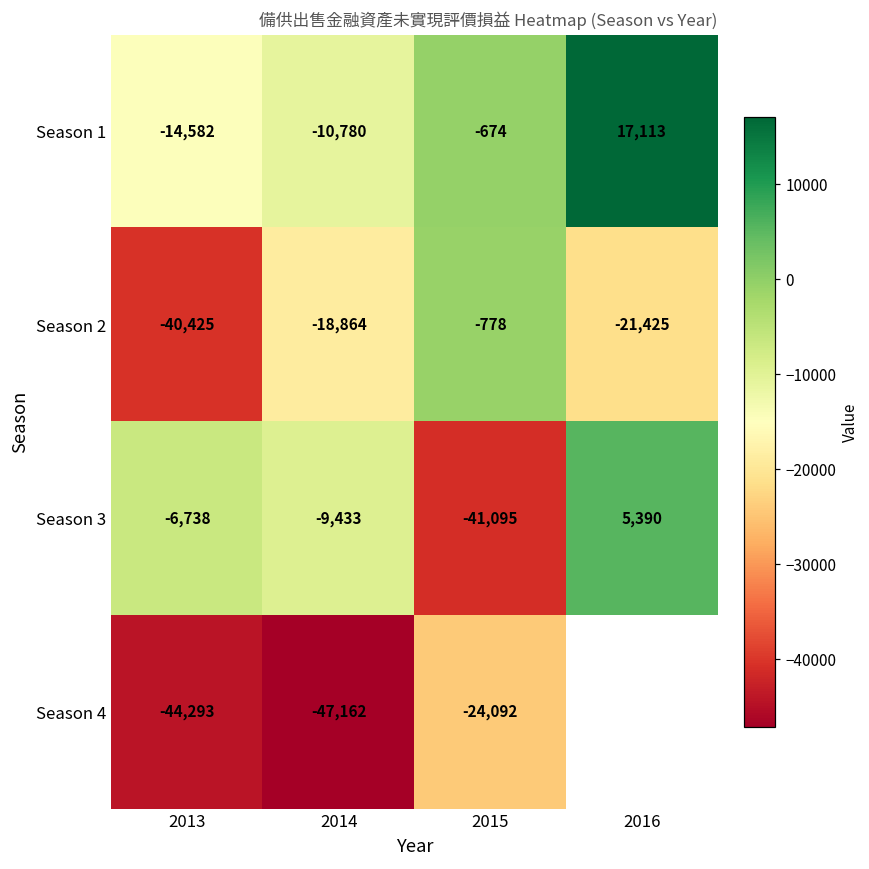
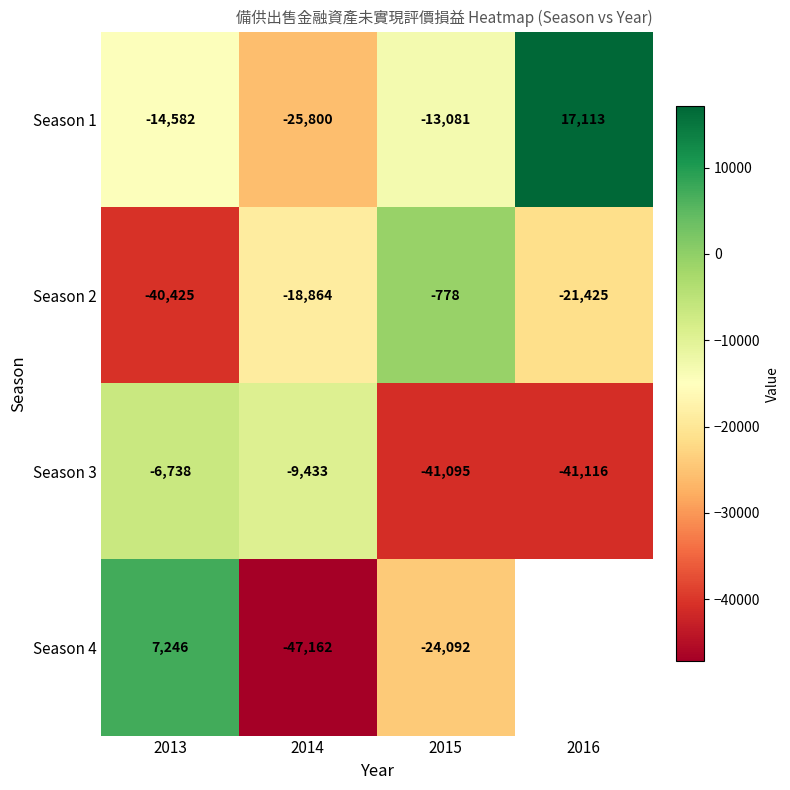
Season 1, 2014: -10,780 -> -25,800
Season 1, 2015: -674 -> -13,081
Season 3, 2016: 5,390 -> -41,116
Season 4, 2013: -44,293 -> 7,246
